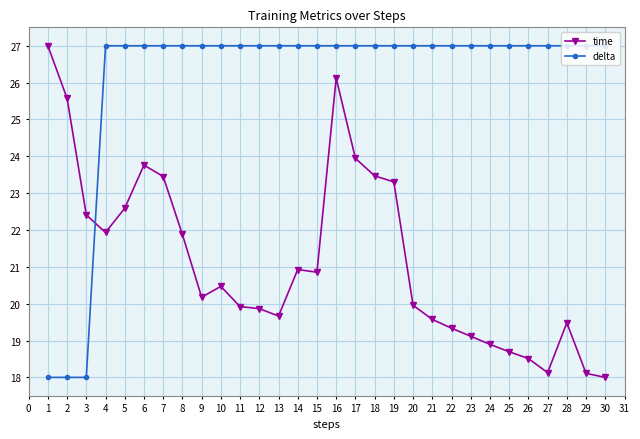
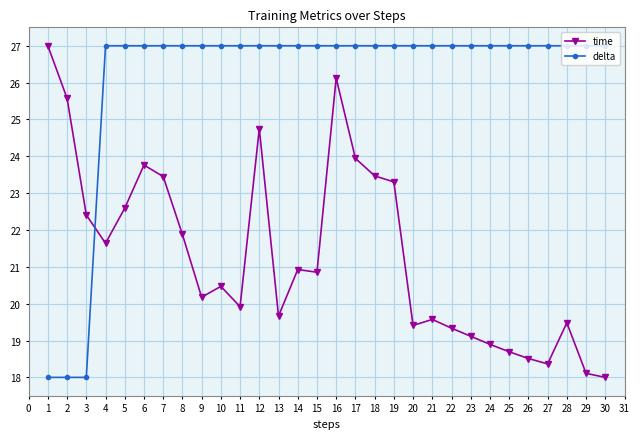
time, 4: 21.9 -> 21.6
time, 12: 19.9 -> 24.7
time, 20: 20.0 -> 19.4
time, 27: 18.1 -> 18.4
